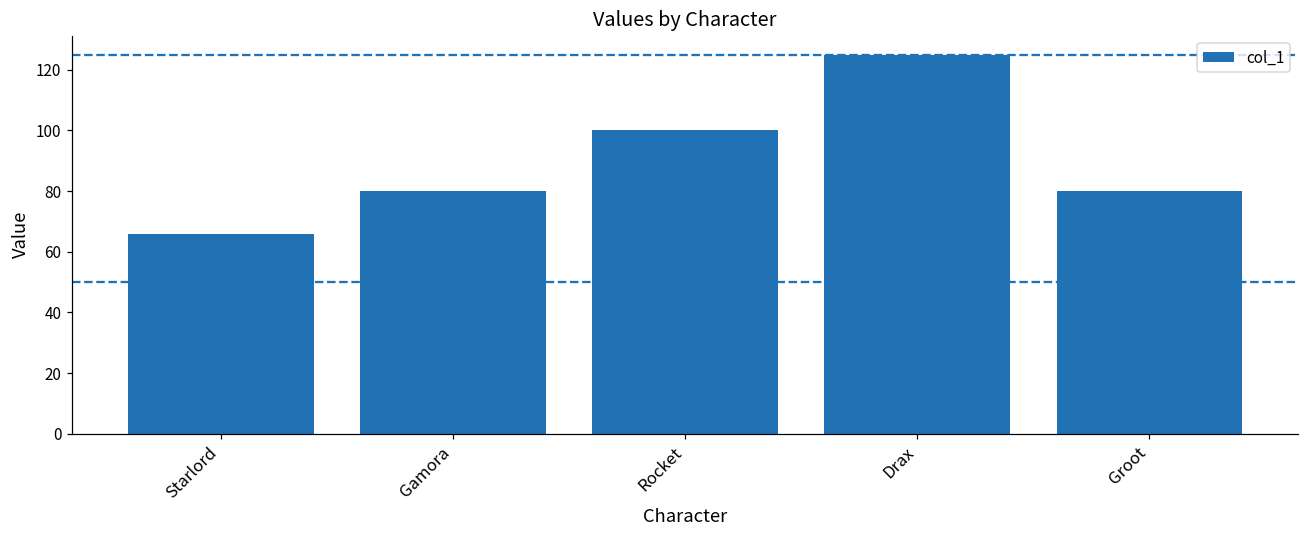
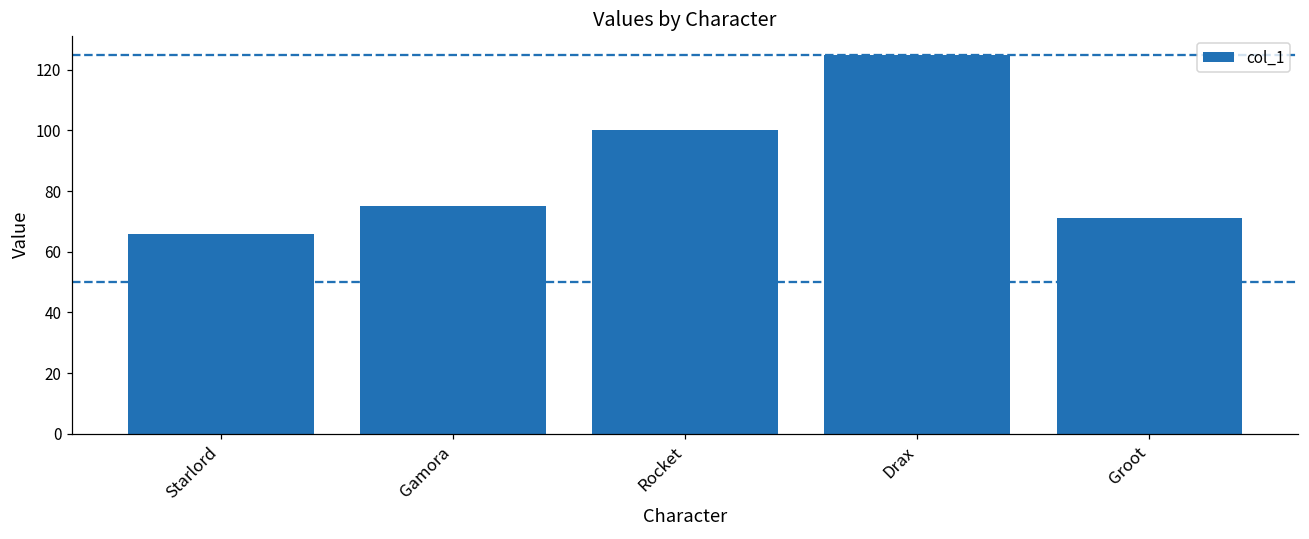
Gamora: 80 -> 75
Groot: 80 -> 71
